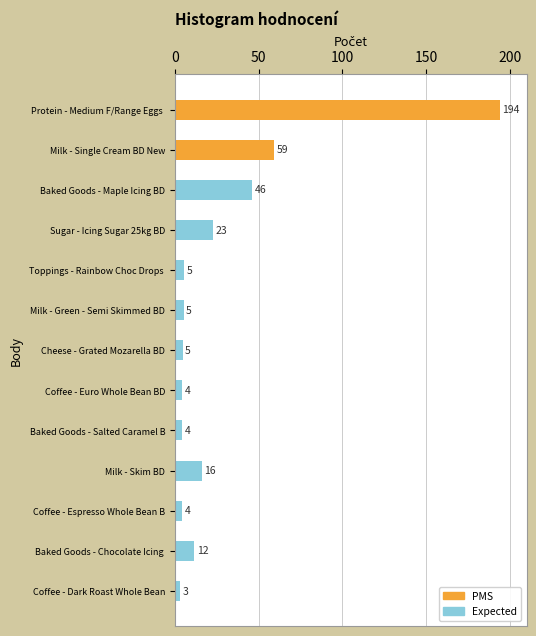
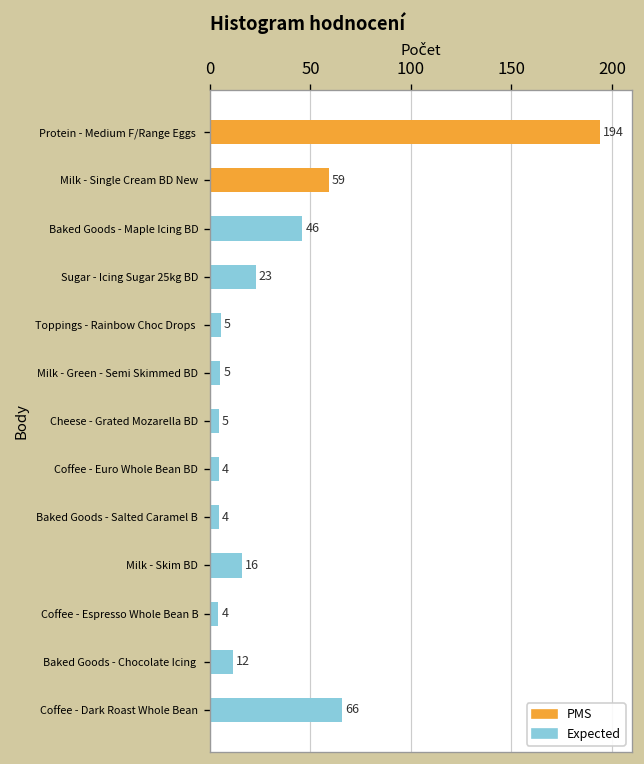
Coffee - Dark Roast Whole Bean: 3 -> 66
